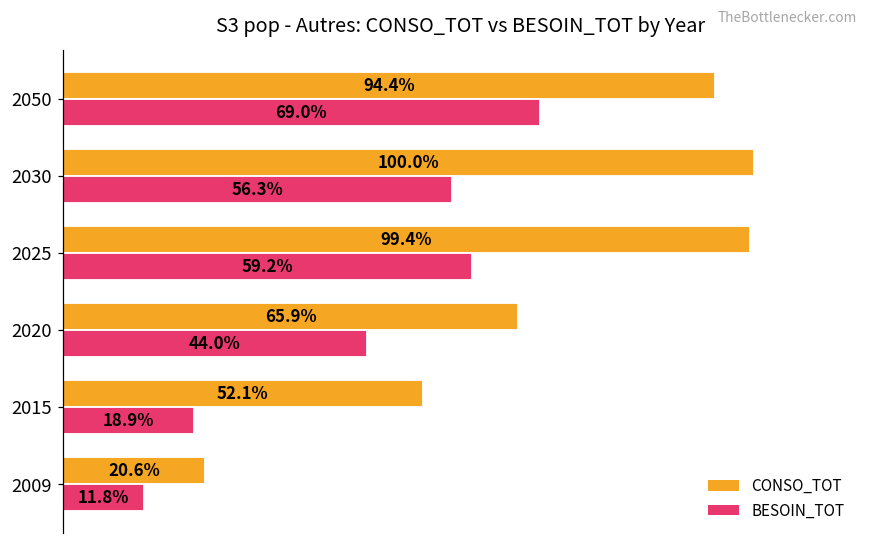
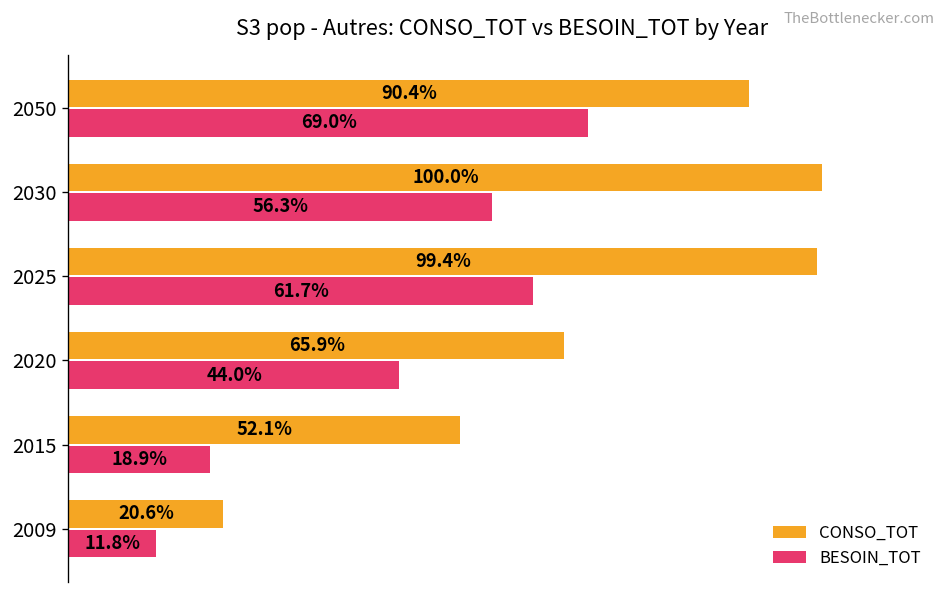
CONSO_TOT, 2050: 94.4% -> 90.4%
BESOIN_TOT, 2025: 59.2% -> 61.7%
